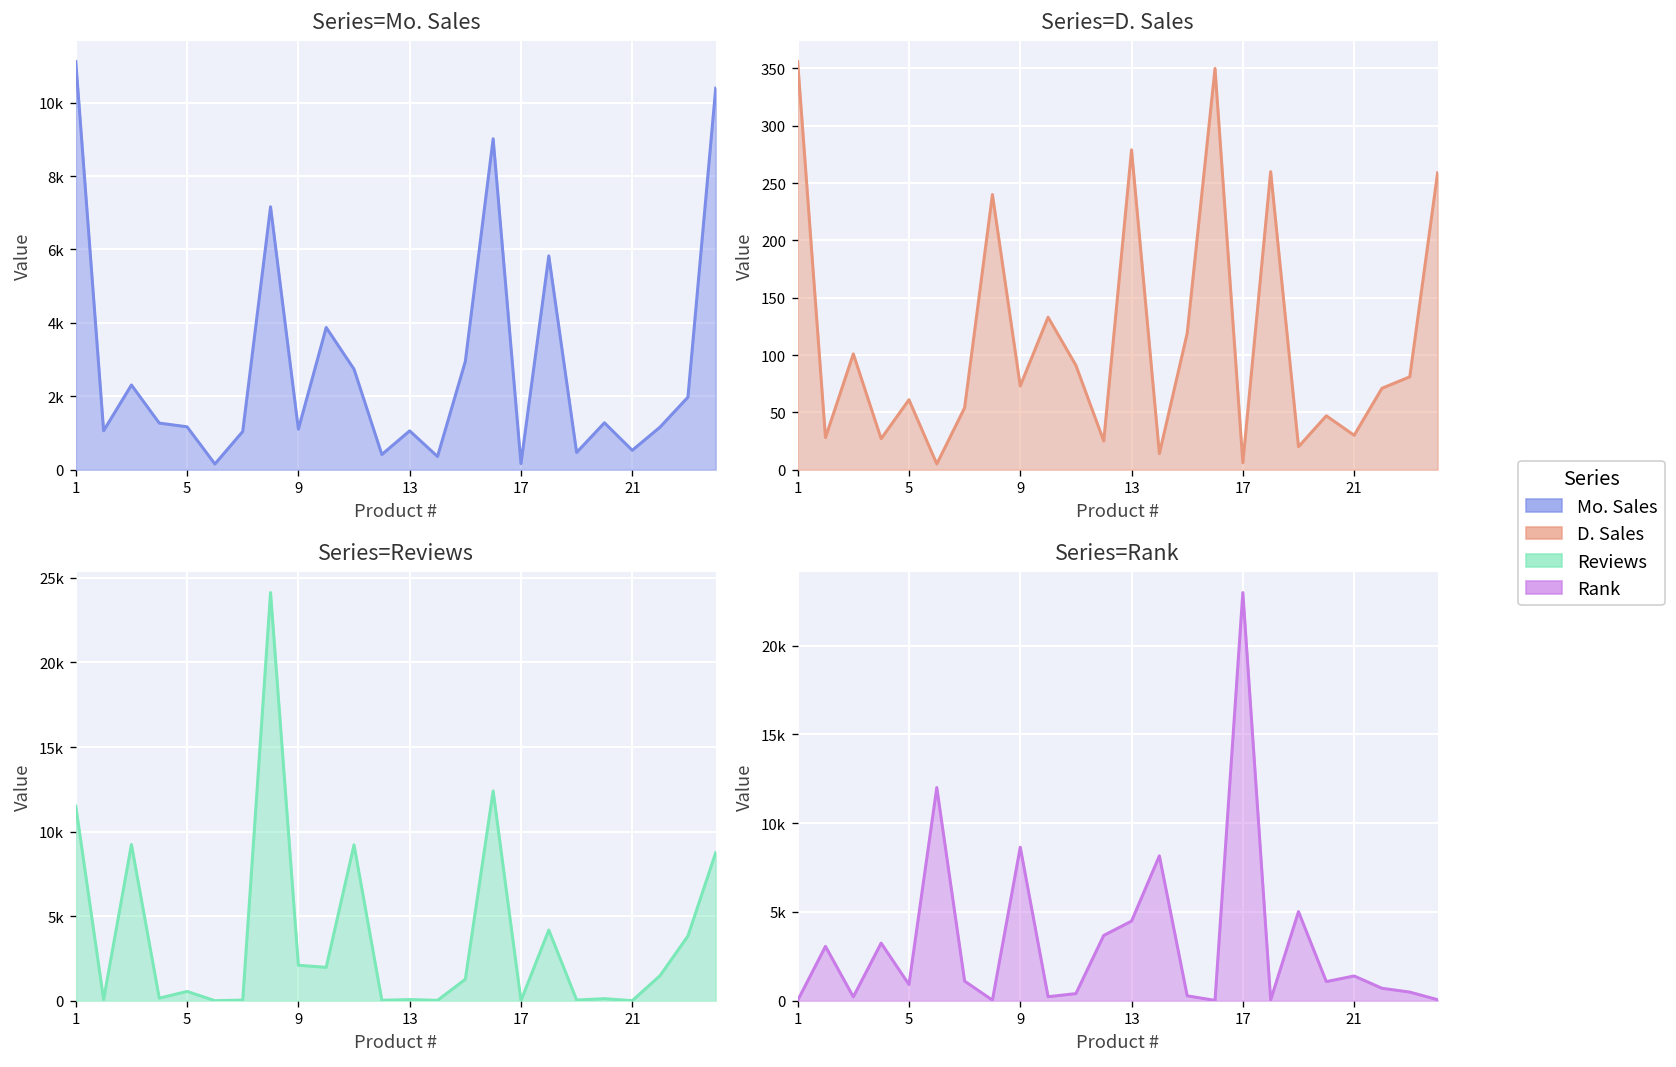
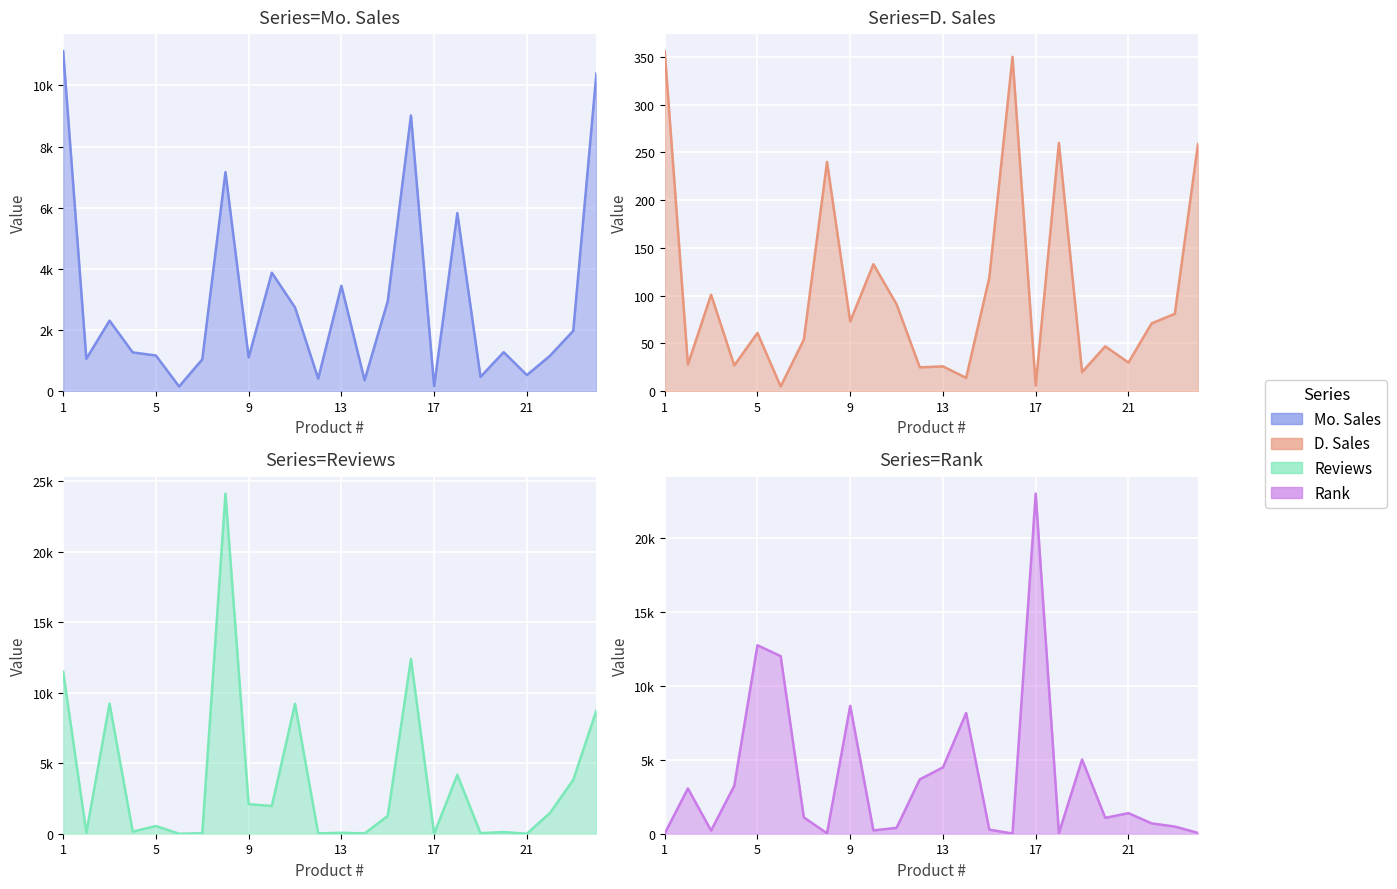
Series=Mo. Sales, 13: 1100 -> 3400
Series=D. Sales, 13: 280 -> 30
Series=Rank, 5: 900 -> 12700
